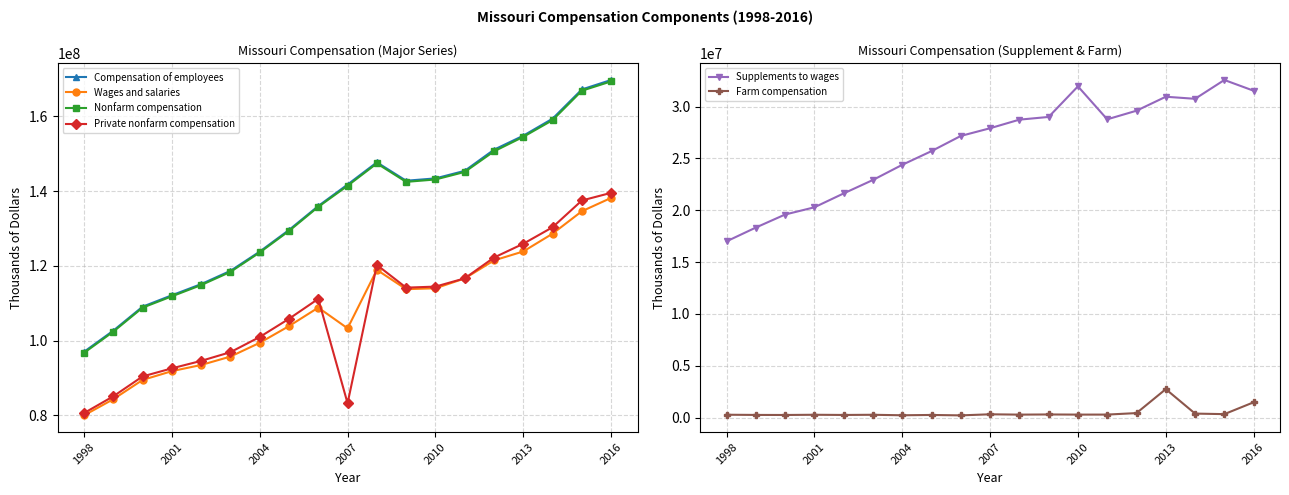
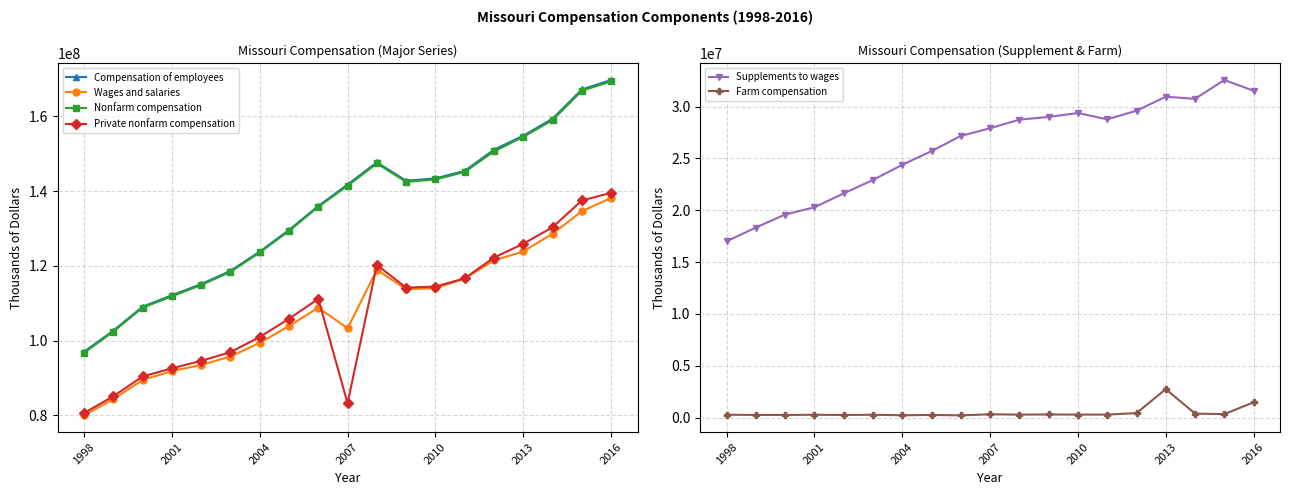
Missouri Compensation (Supplement & Farm), Supplements to wages, 2010: 32000000 -> 29400000
